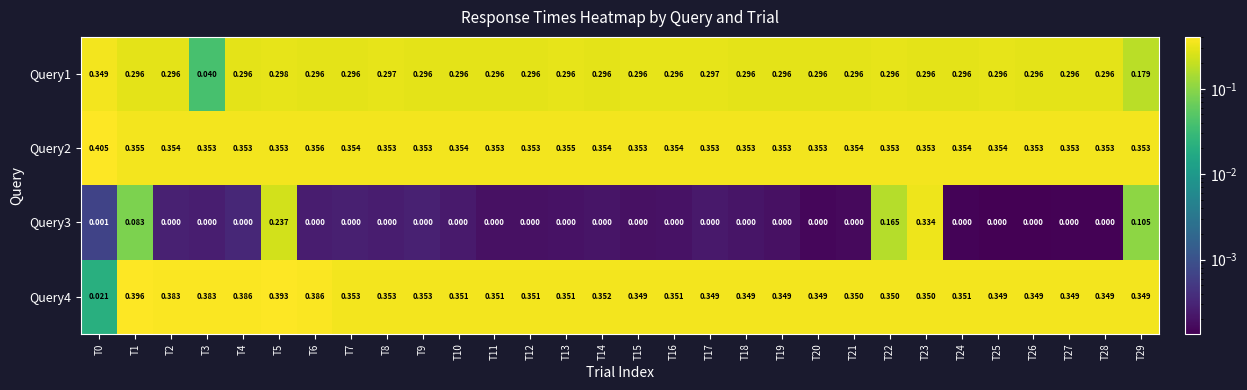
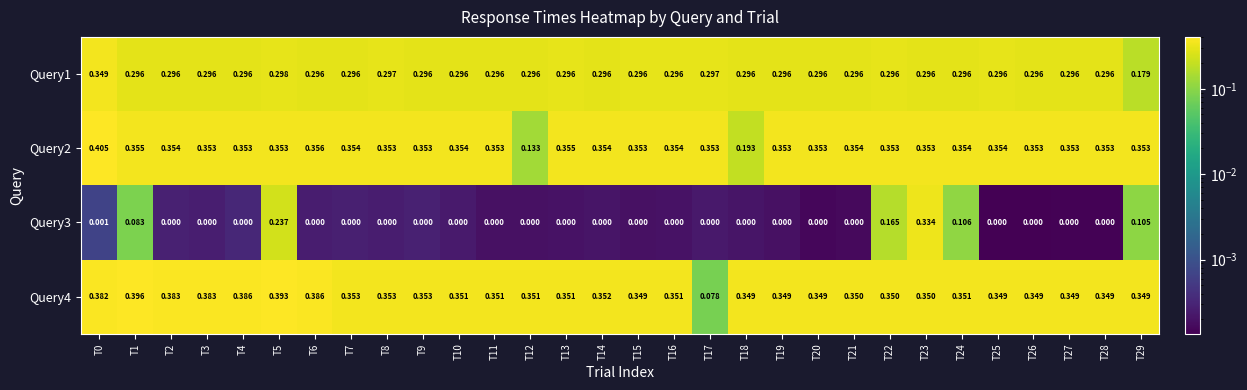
Query1, T3: 0.040 -> 0.296
Query2, T12: 0.353 -> 0.133
Query2, T18: 0.353 -> 0.193
Query3, T24: 0.000 -> 0.106
Query4, T0: 0.021 -> 0.382
Query4, T17: 0.349 -> 0.078
